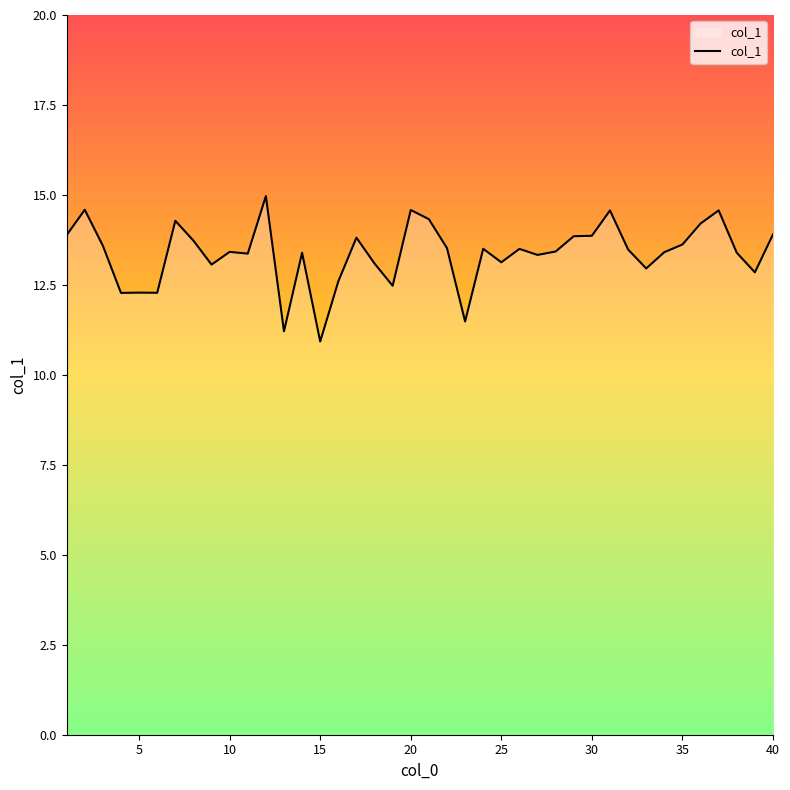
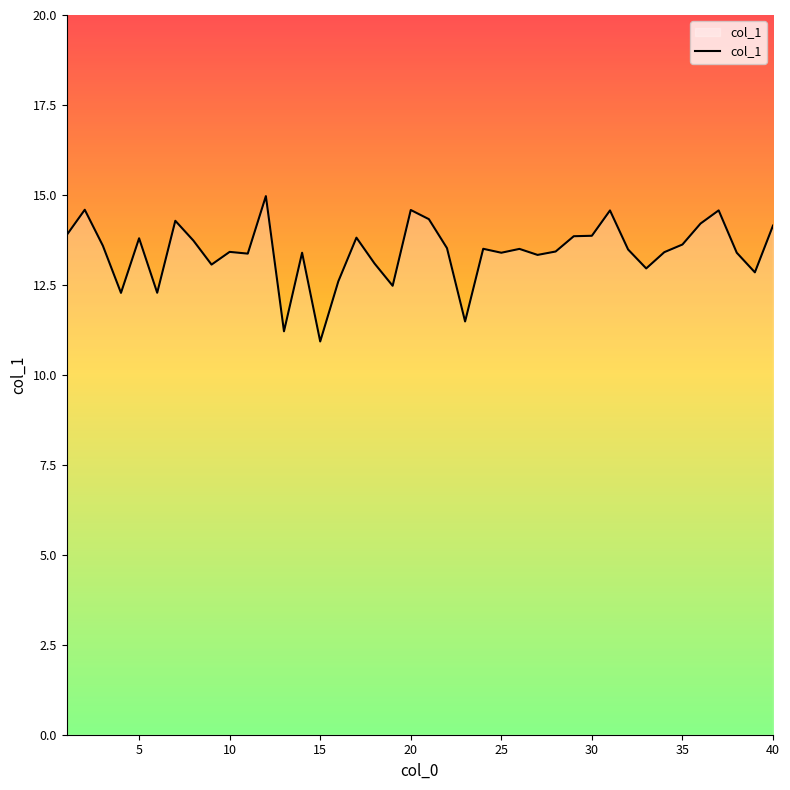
5: 12.3 -> 13.8
25: 13.1 -> 13.4
40: 13.9 -> 14.1
